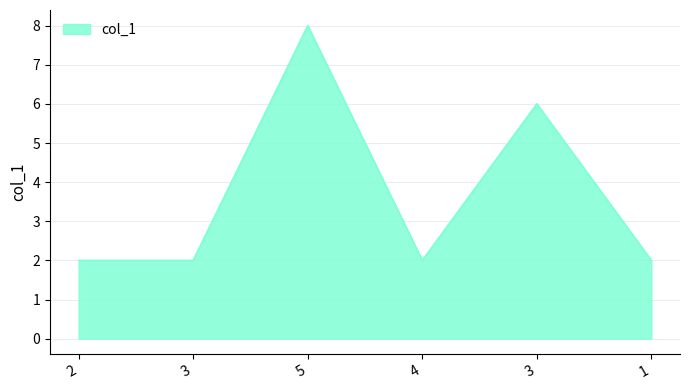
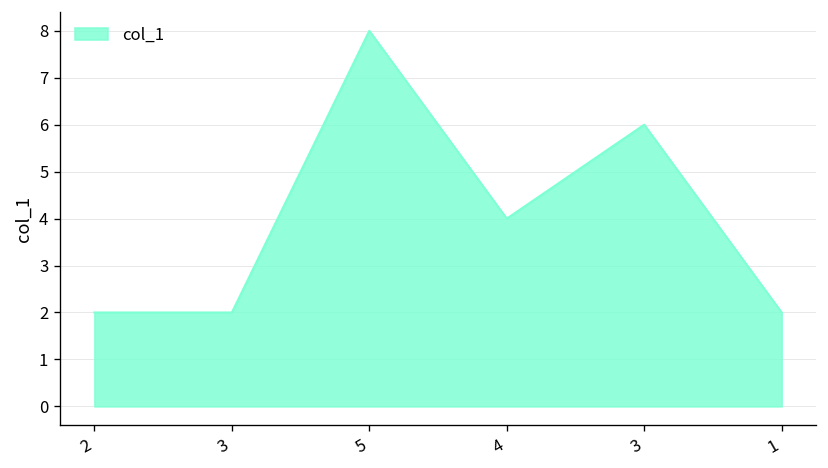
4: 2 -> 4
